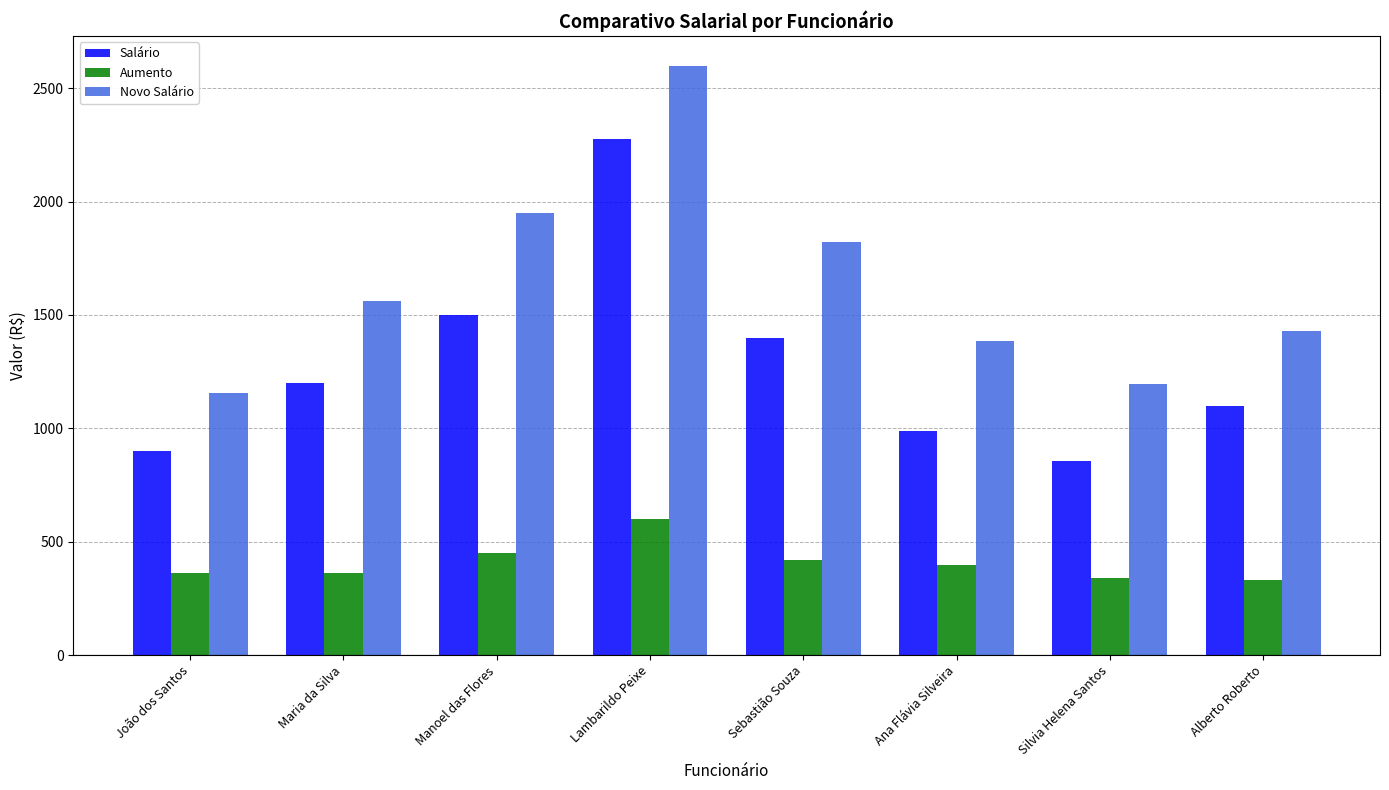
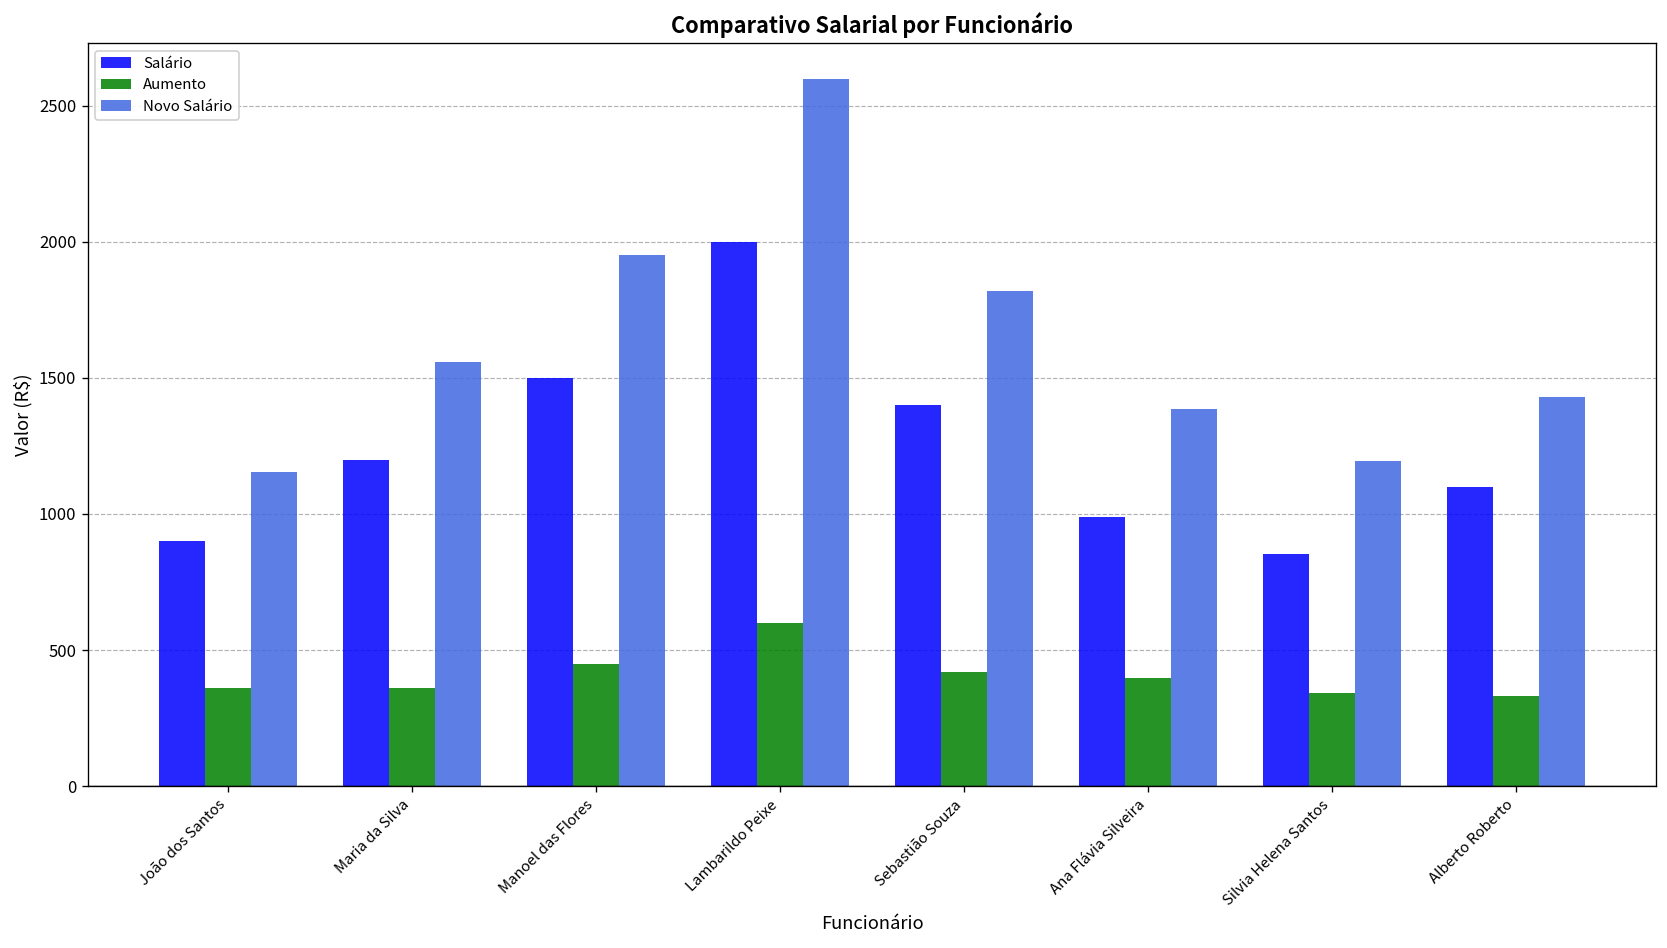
Salário, Lambarildo Peixe: 2280 -> 2000
